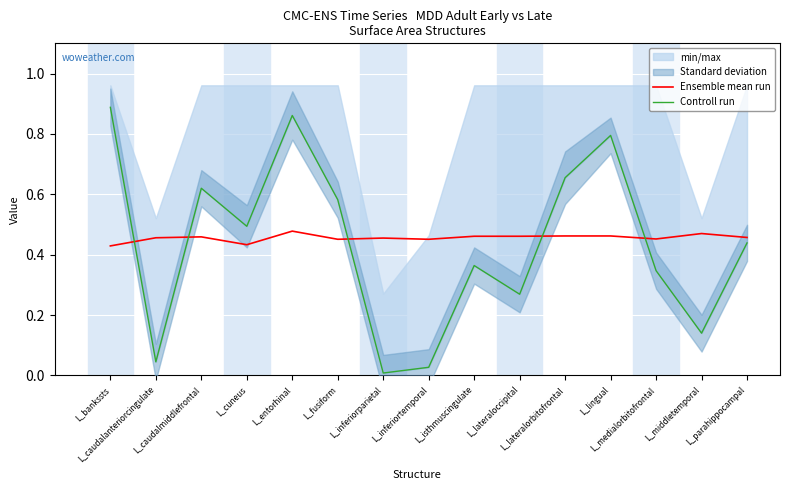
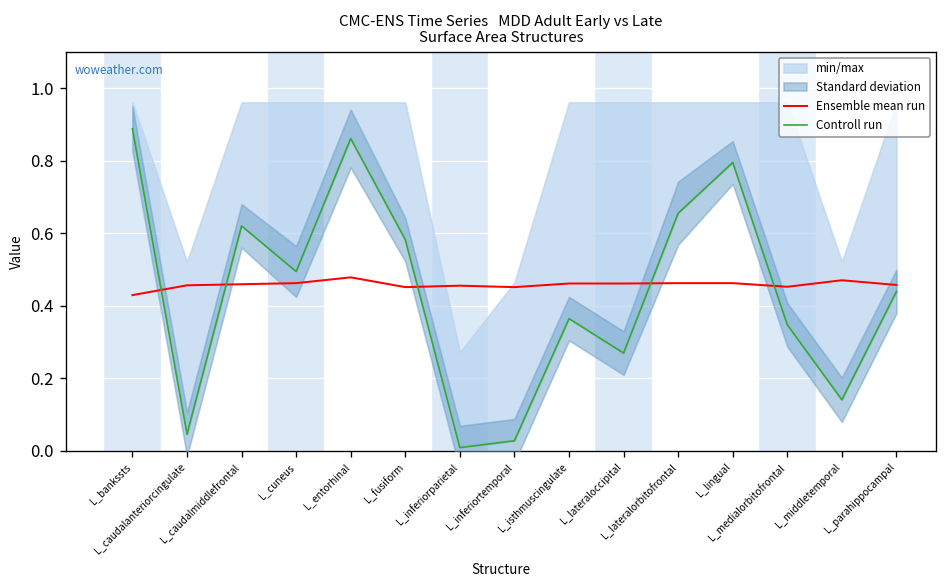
Ensemble mean run, L_cuneus: 0.43 -> 0.46
